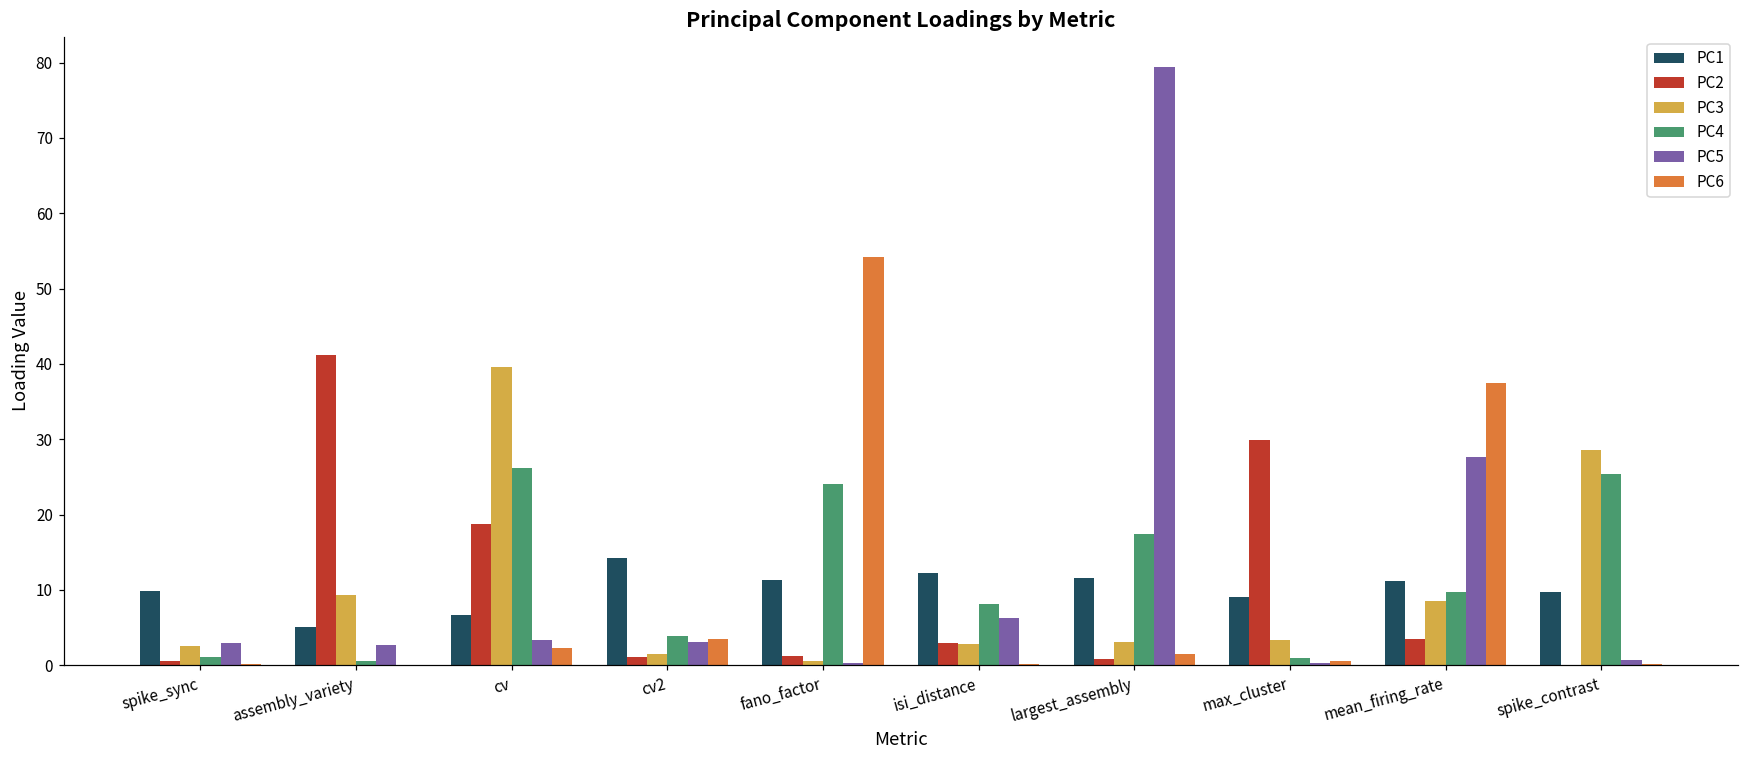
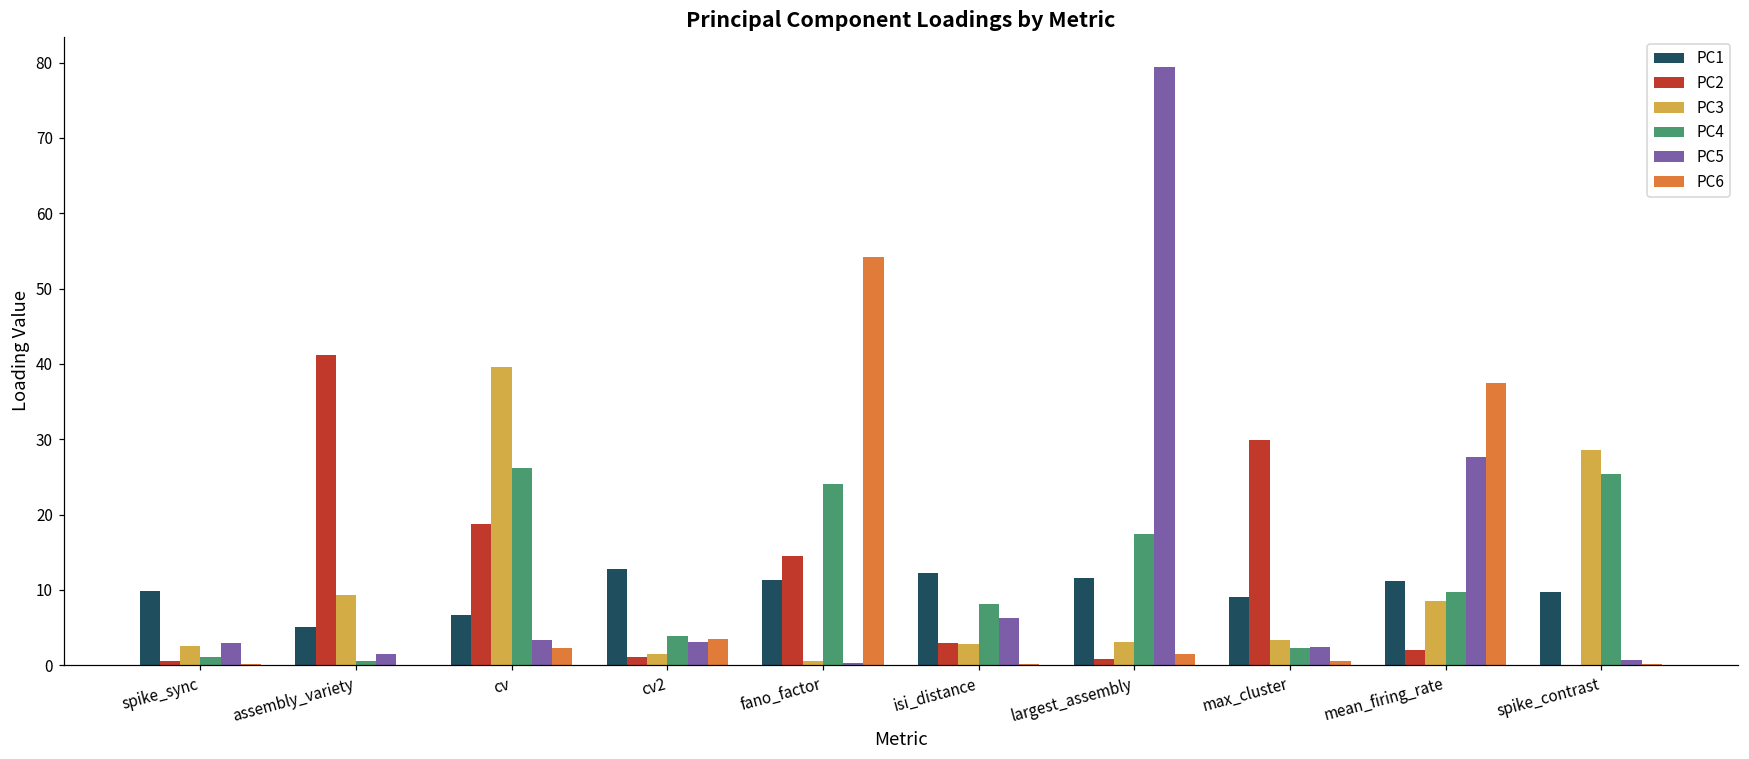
PC5, assembly_variety: 3 -> 1
PC1, cv2: 14 -> 13
PC2, fano_factor: 1 -> 14
PC4, max_cluster: 1 -> 2
PC5, max_cluster: 0 -> 2
PC2, mean_firing_rate: 3 -> 2
